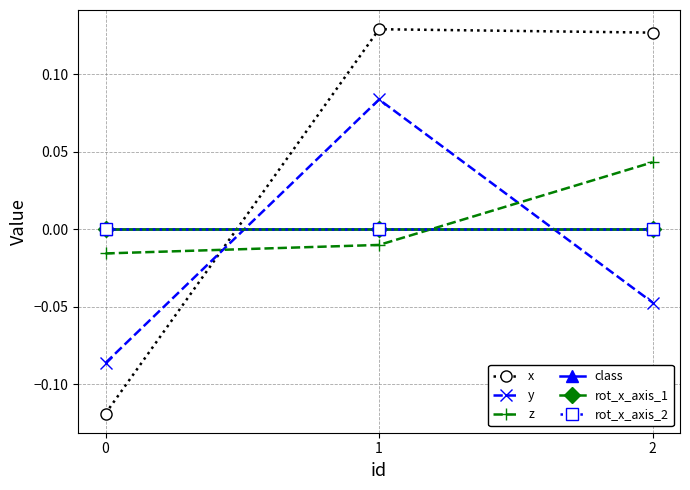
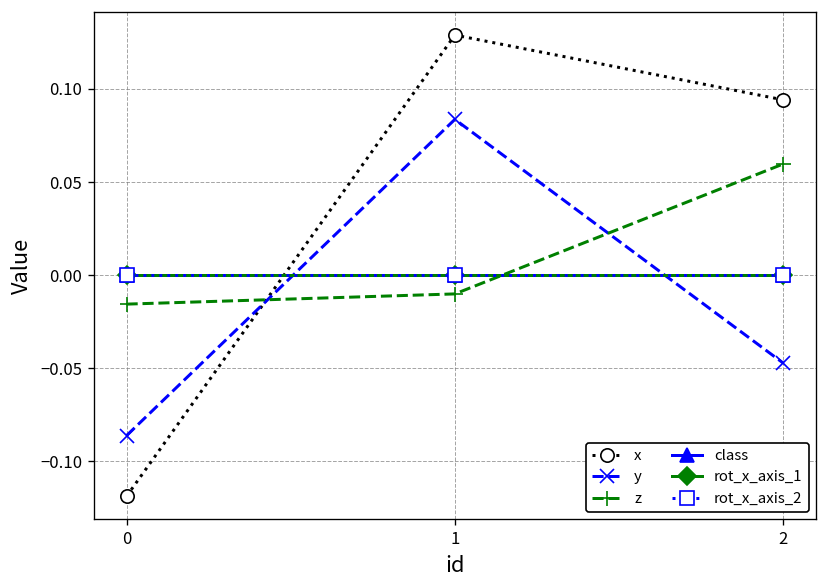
x, 2: 0.127 -> 0.094
z, 2: 0.043 -> 0.060
